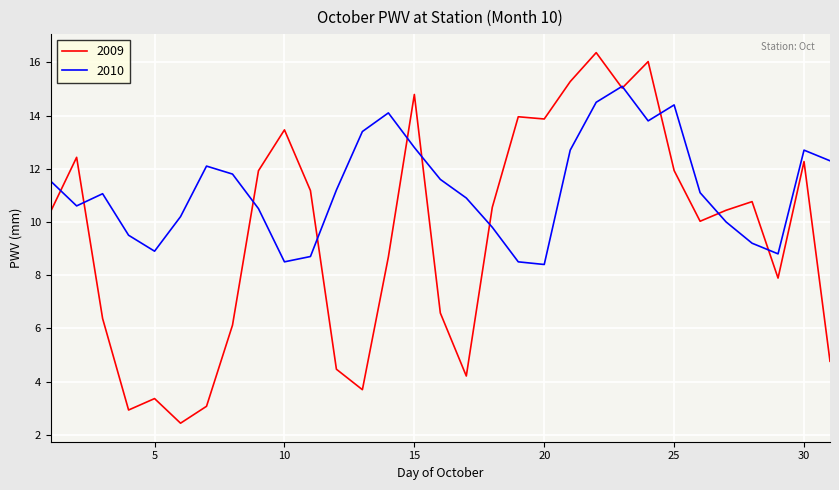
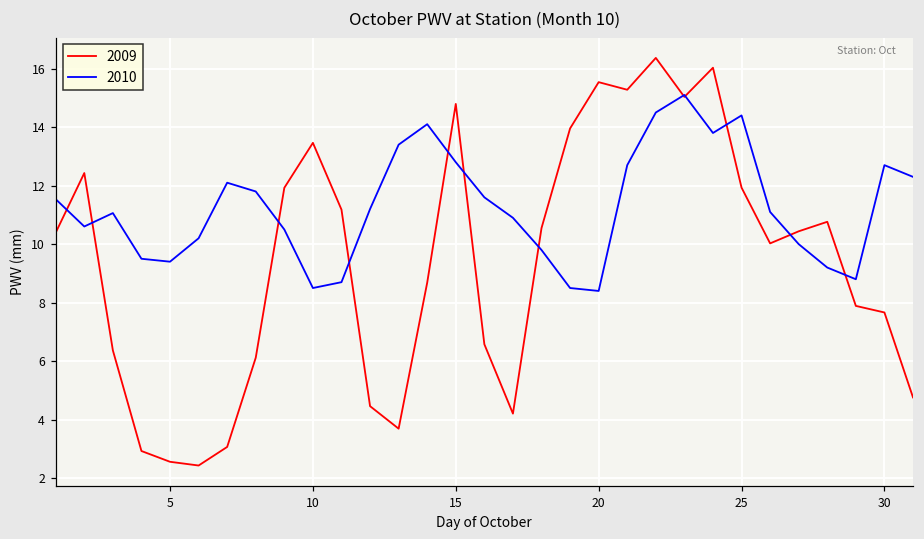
2009, 5: 3.4 -> 2.6
2010, 5: 8.9 -> 9.4
2009, 20: 13.9 -> 15.5
2009, 30: 12.3 -> 7.7
